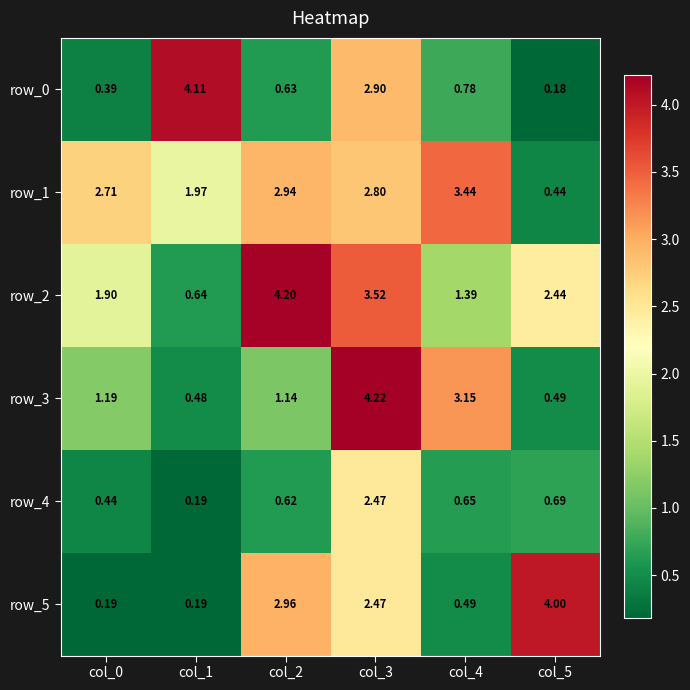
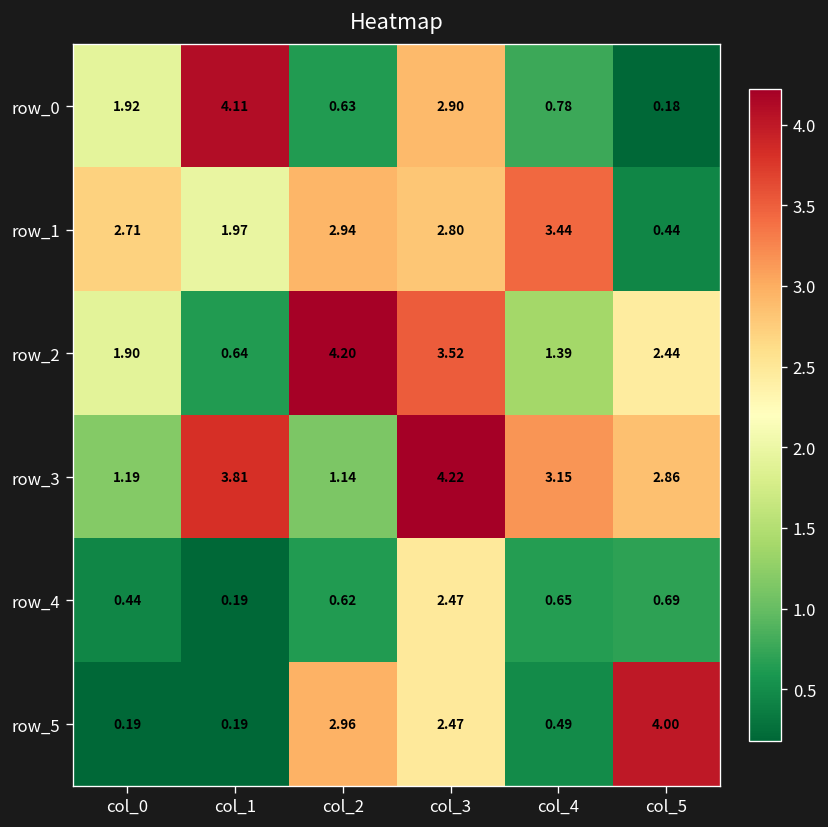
row_0, col_0: 0.39 -> 1.92
row_3, col_1: 0.48 -> 3.81
row_3, col_5: 0.49 -> 2.86
